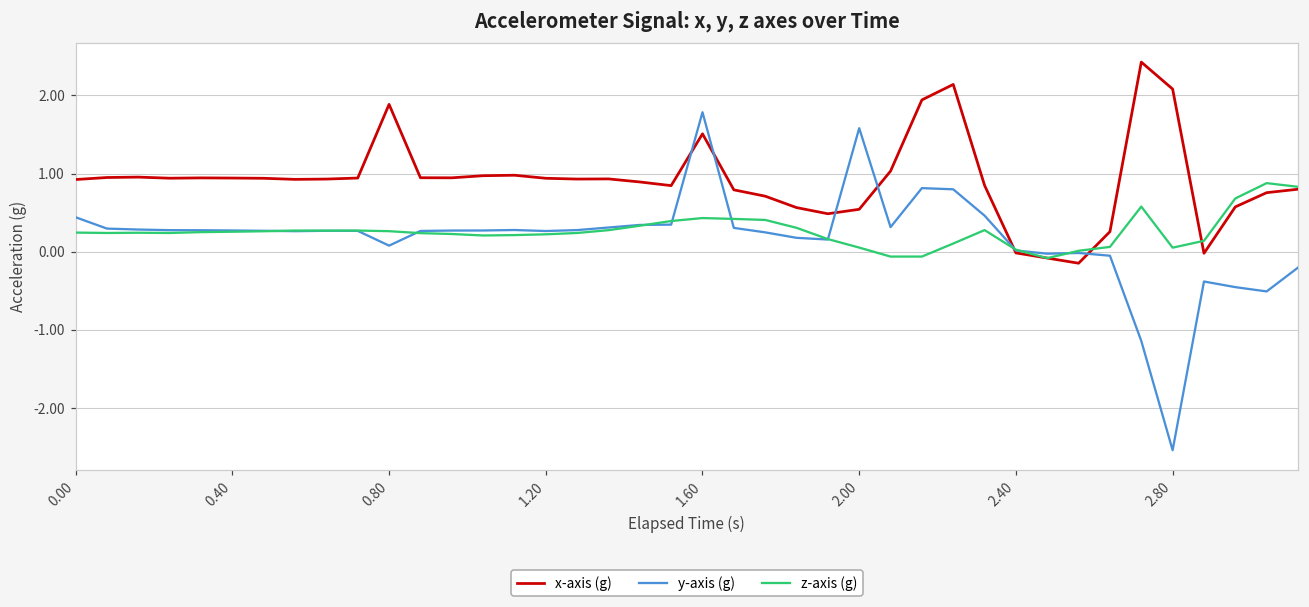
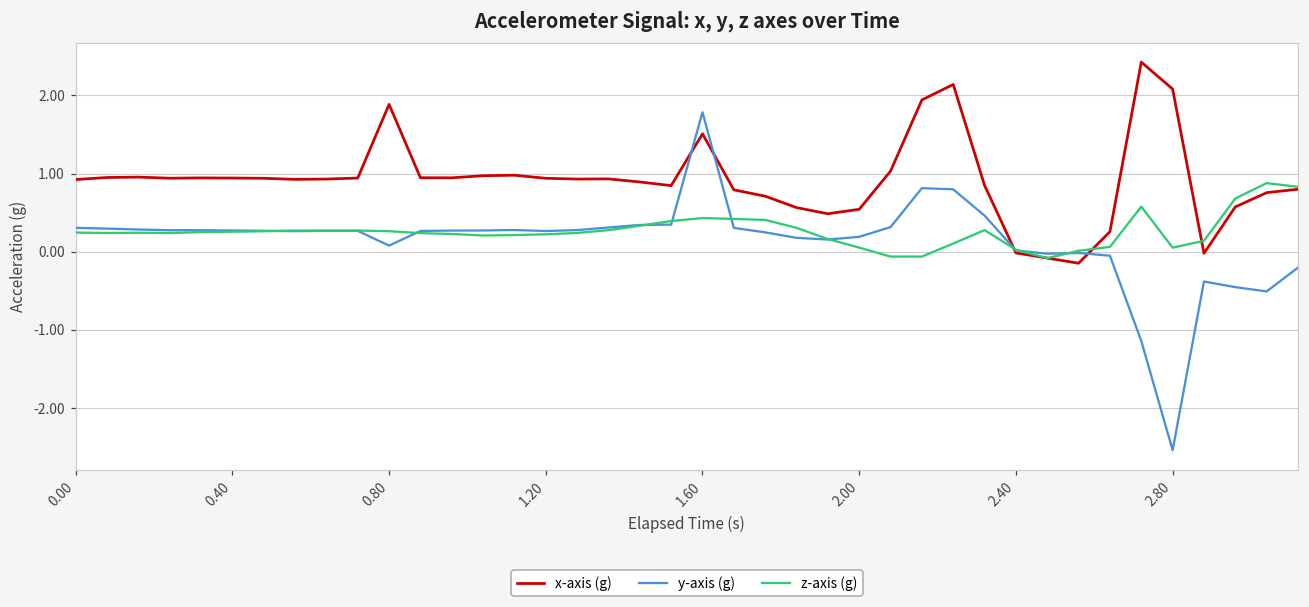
y-axis (g), 0.00: 0.4 -> 0.3
y-axis (g), 2.00: 1.6 -> 0.2
